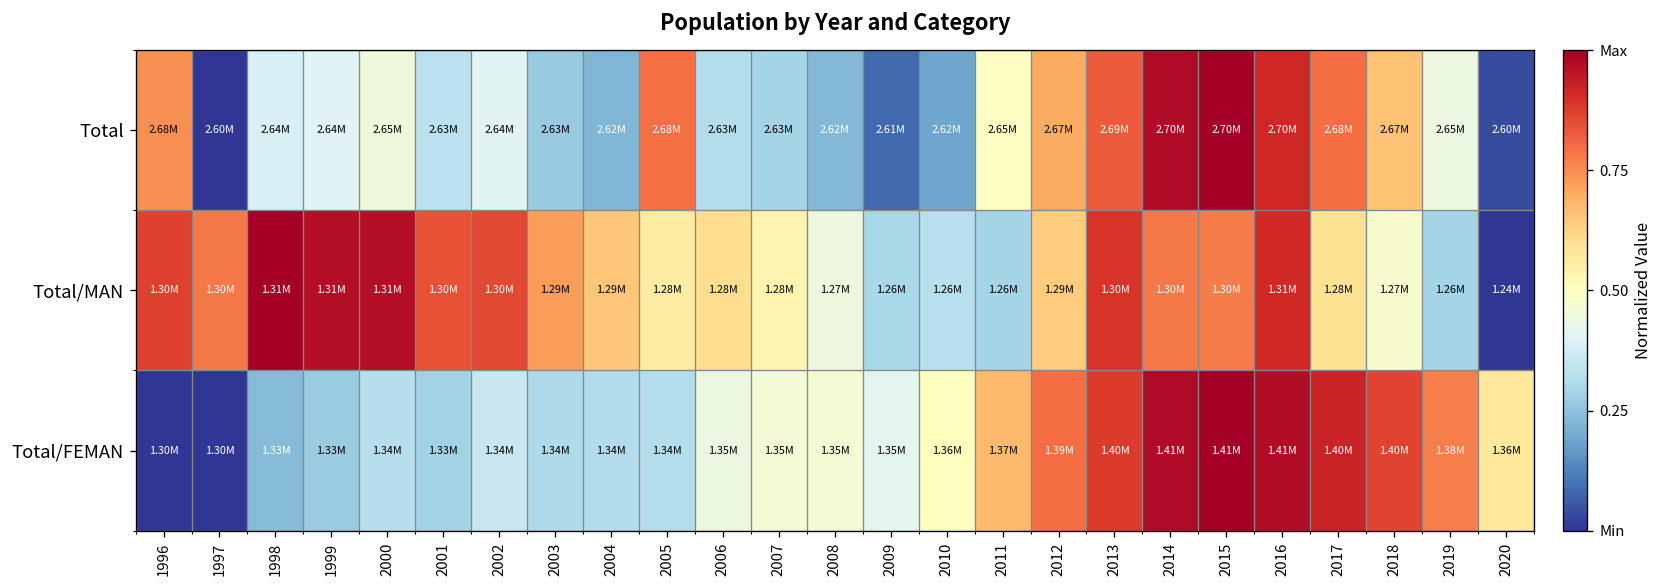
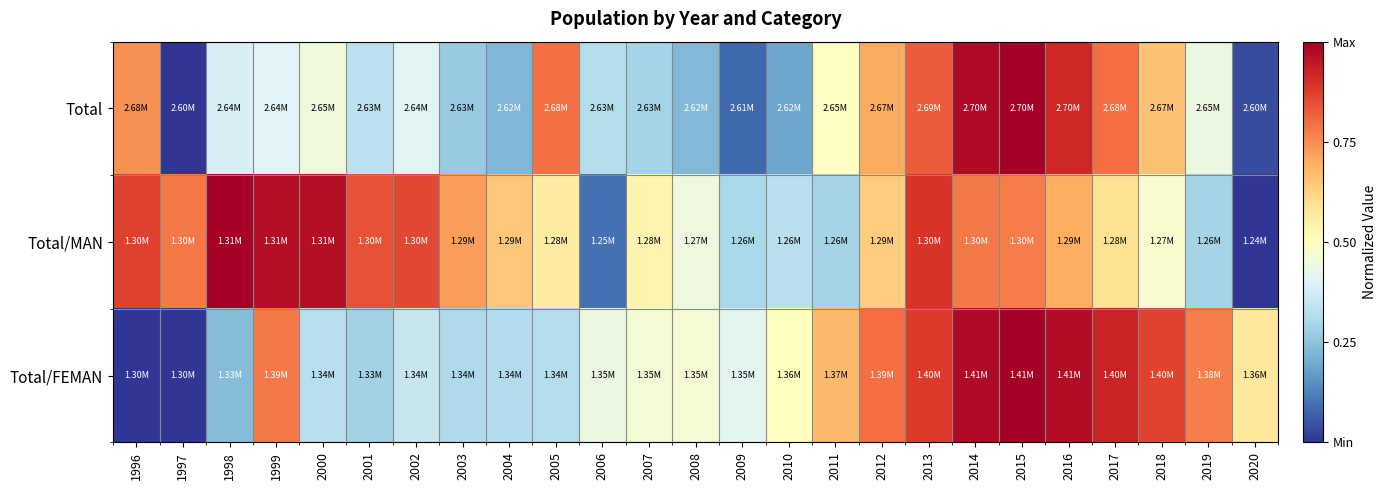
Total/MAN, 2006: 1.28M -> 1.25M
Total/MAN, 2016: 1.31M -> 1.29M
Total/FEMAN, 1999: 1.33M -> 1.39M
